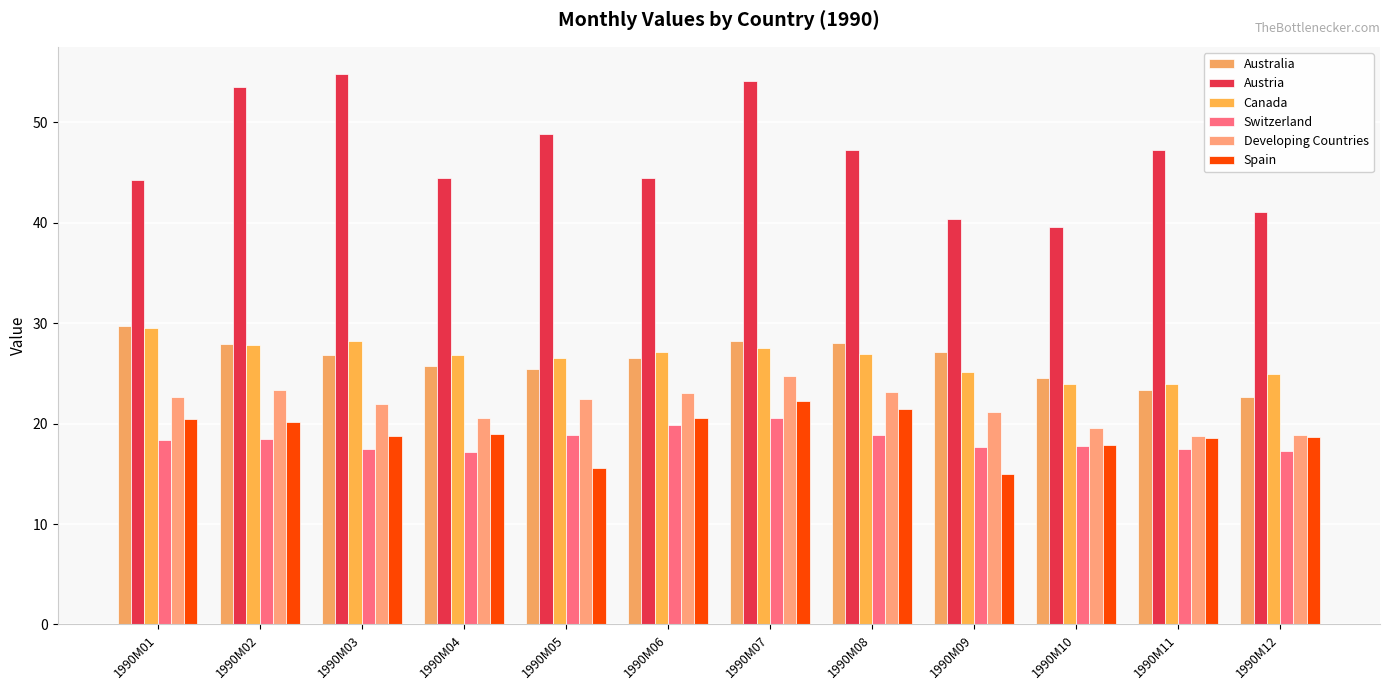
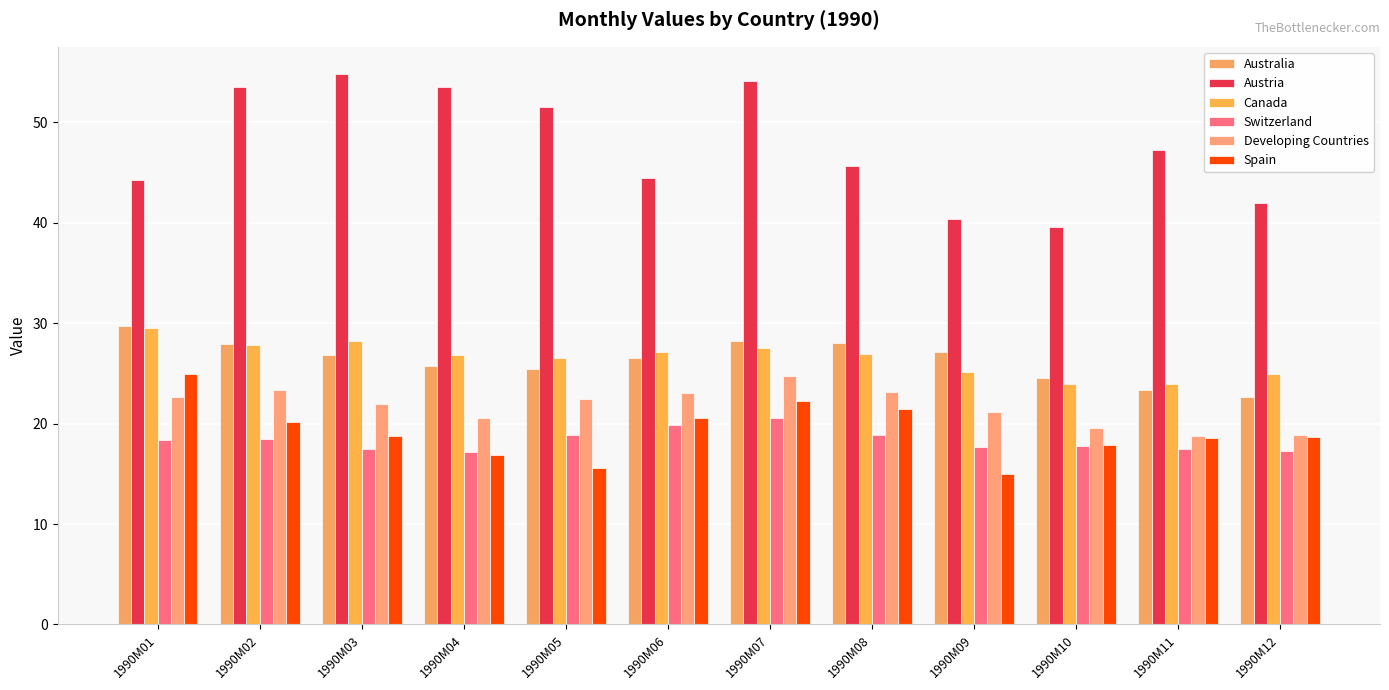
Spain, 1990M01: 20.4 -> 24.9
Austria, 1990M04: 44.5 -> 53.6
Spain, 1990M04: 18.9 -> 16.9
Austria, 1990M05: 48.9 -> 51.5
Austria, 1990M08: 47.3 -> 45.7
Austria, 1990M12: 41.0 -> 42.0
